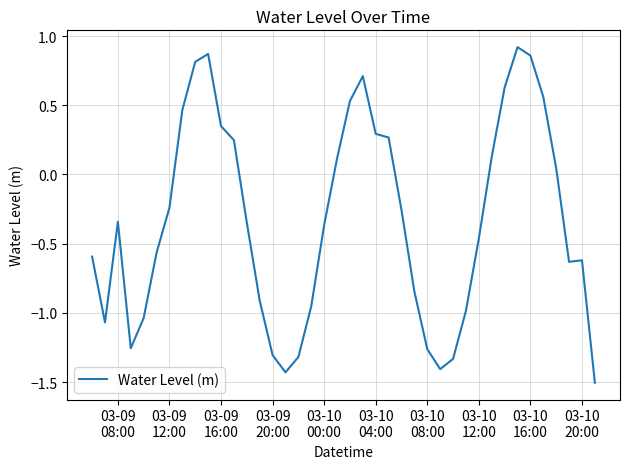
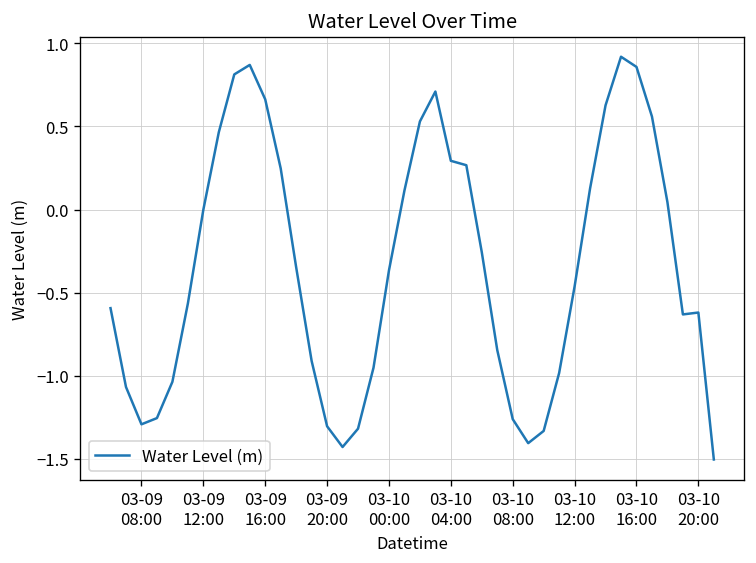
03-09 08:00: -0.34 -> -1.29
03-09 12:00: -0.24 -> 0.00
03-09 16:00: 0.35 -> 0.66
